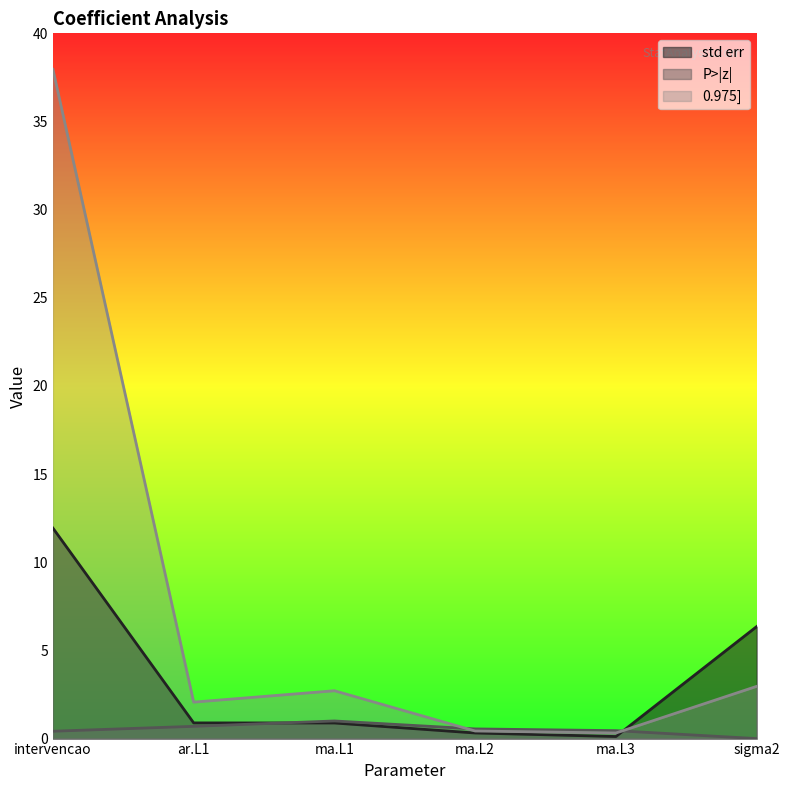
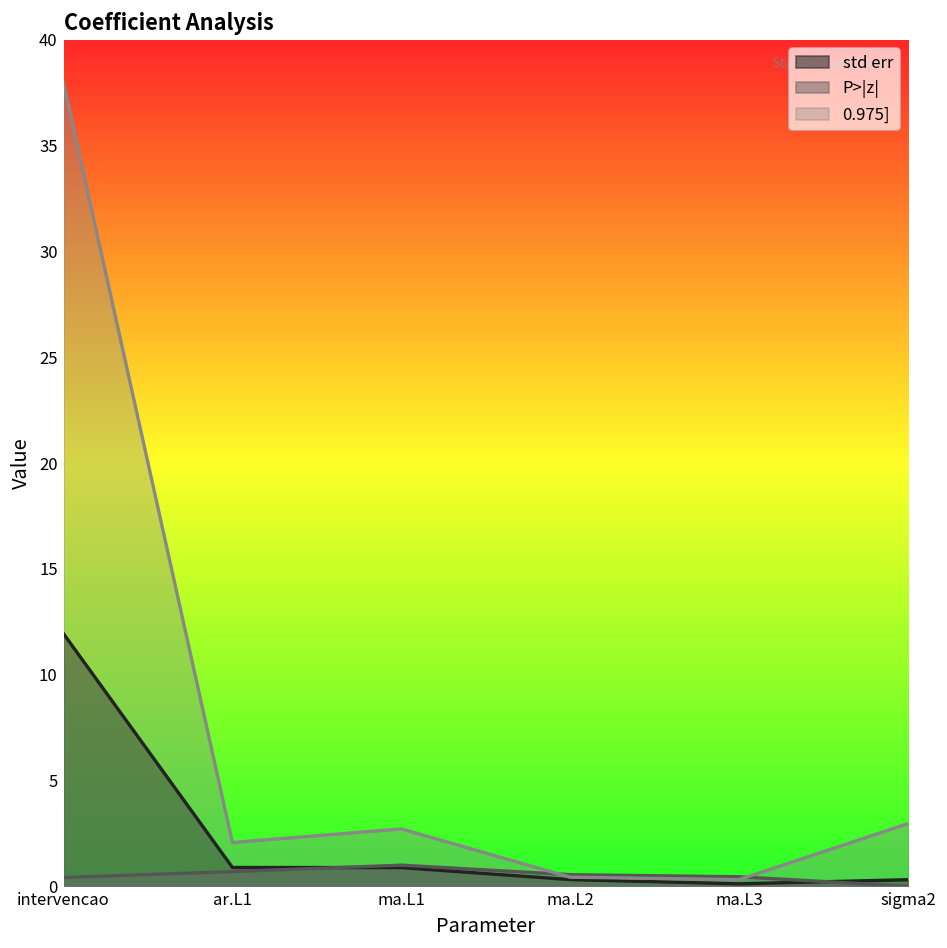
std err, sigma2: 6.4 -> 0.3
